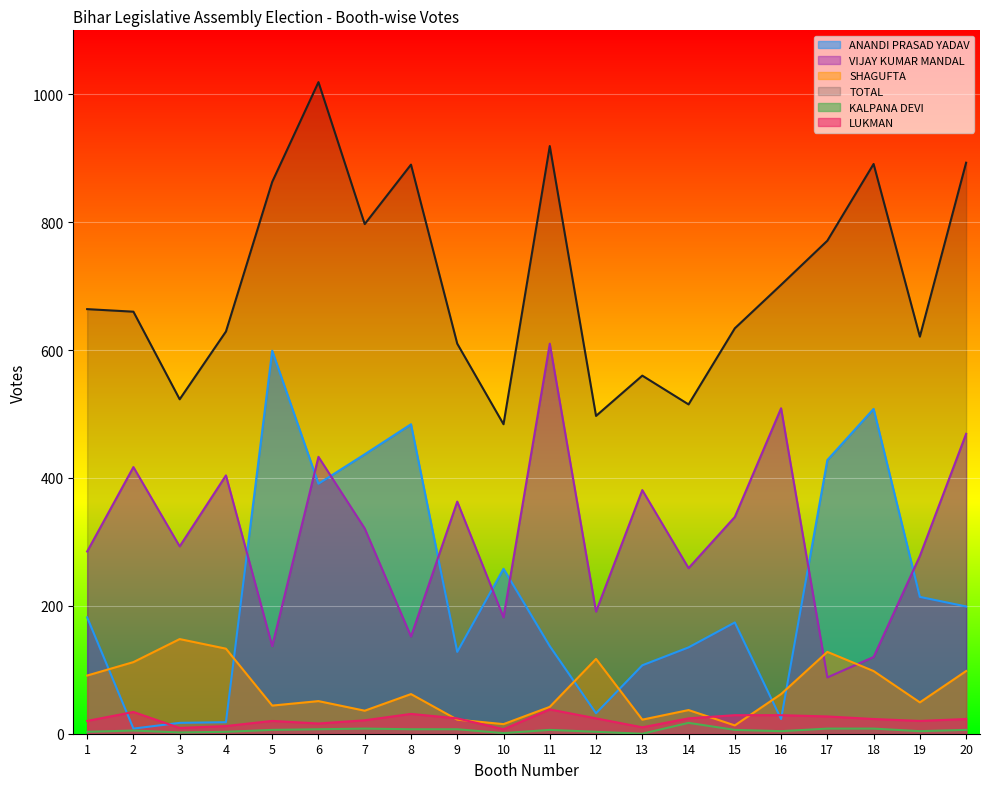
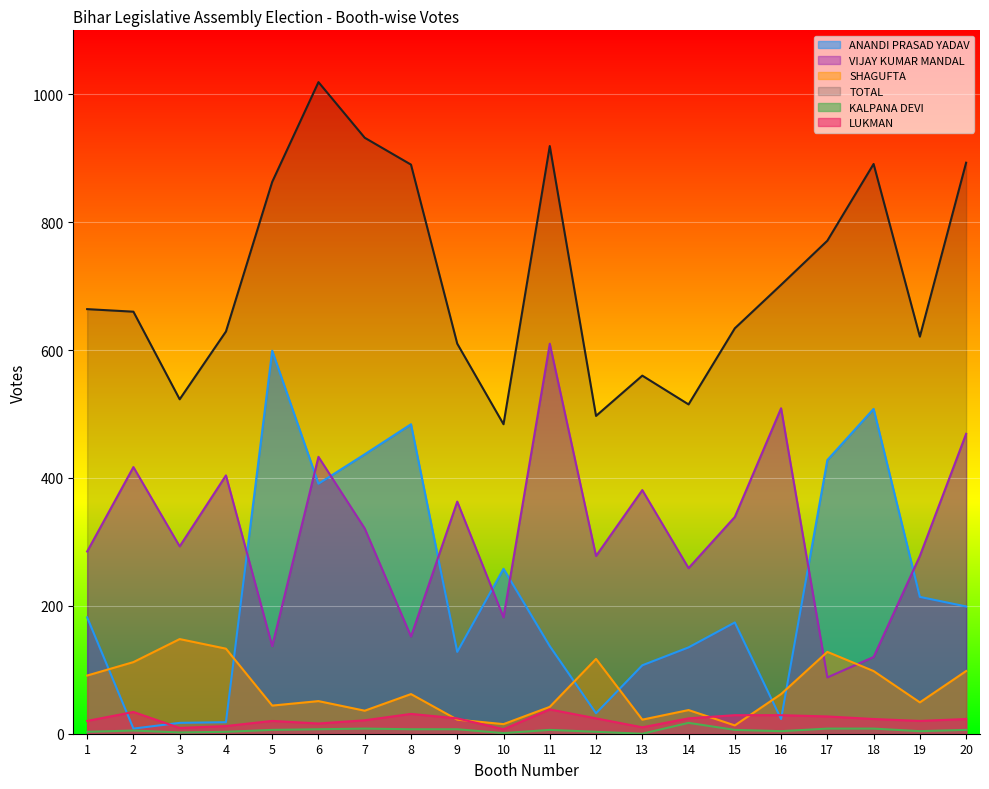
TOTAL, 7: 800 -> 930
VIJAY KUMAR MANDAL, 12: 190 -> 280
